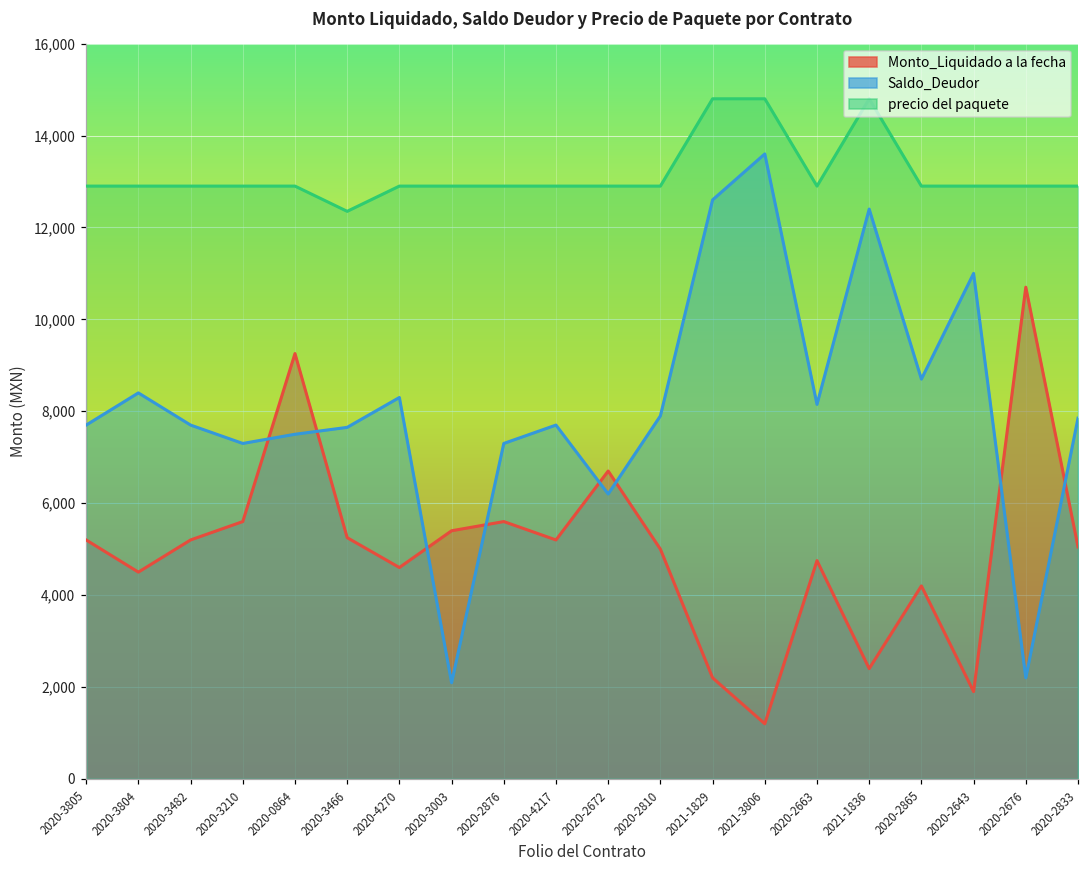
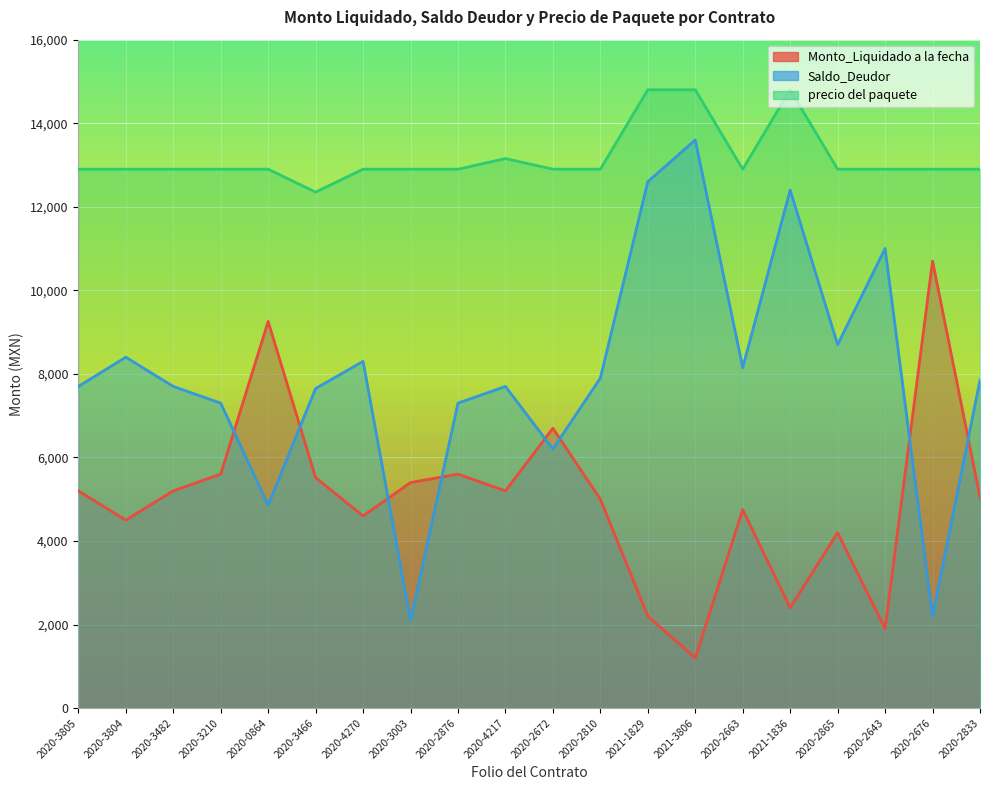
Saldo_Deudor, 2020-0864: 7,500 -> 4,900
Monto_Liquidado a la fecha, 2020-3466: 5,300 -> 5,500
precio del paquete, 2020-4217: 12,900 -> 13,200
